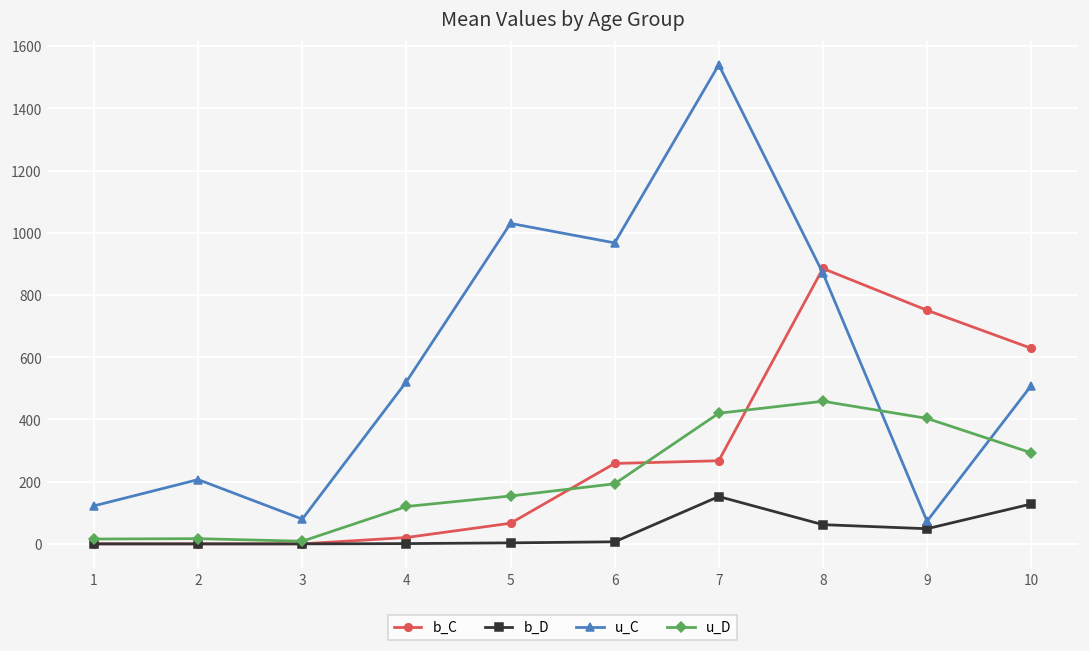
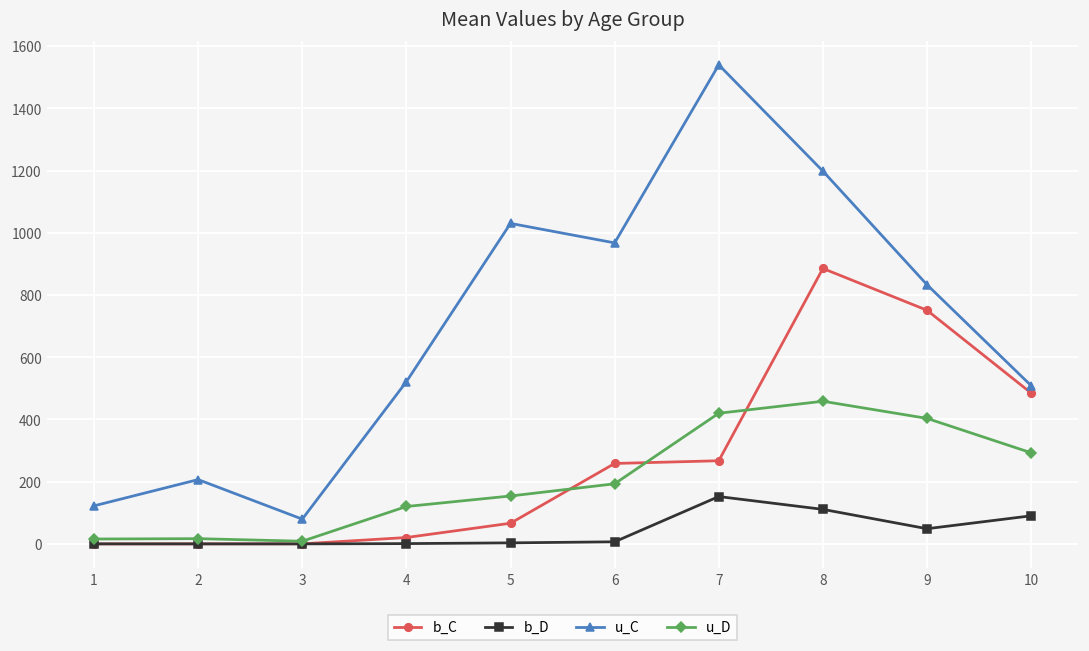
b_D, 8: 60 -> 110
u_C, 8: 870 -> 1200
u_C, 9: 70 -> 830
b_C, 10: 630 -> 480
b_D, 10: 130 -> 90
